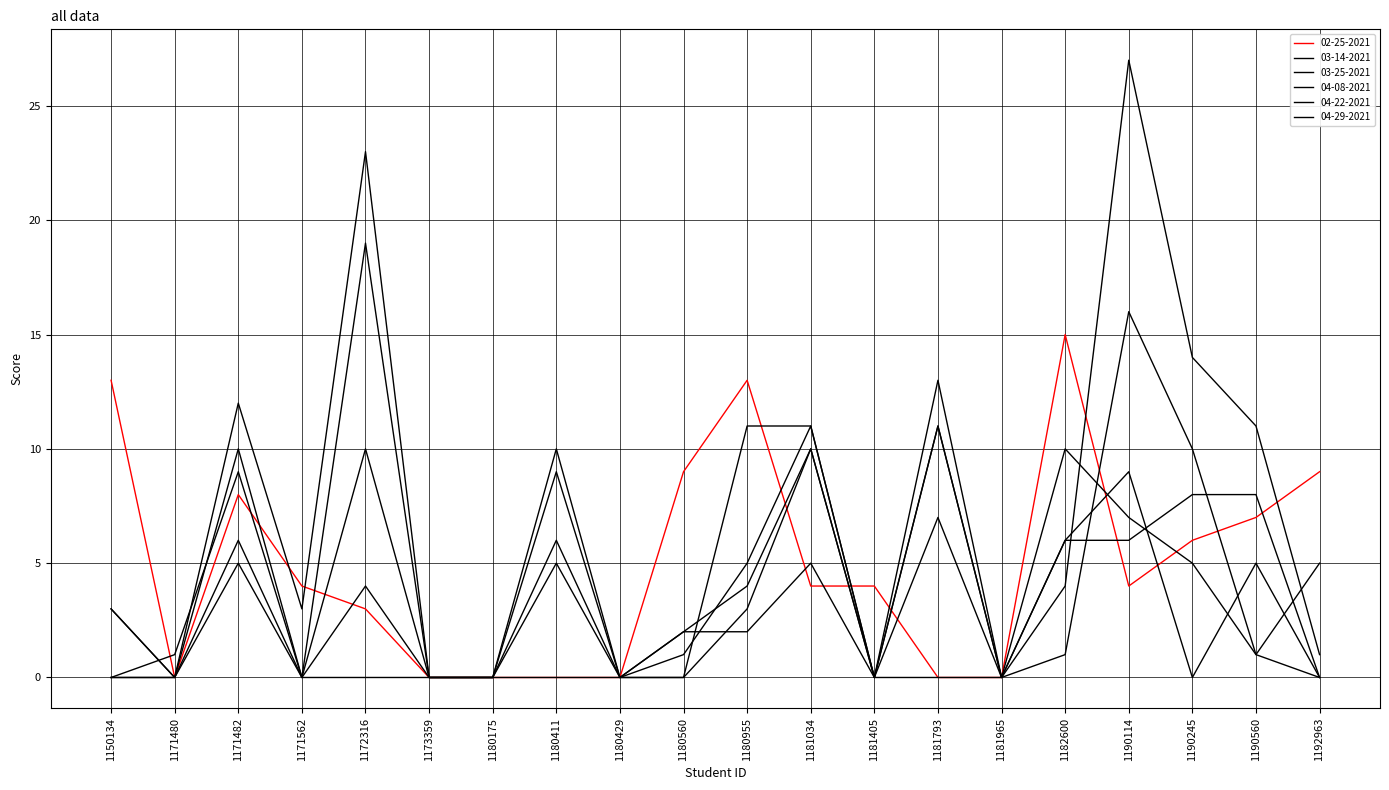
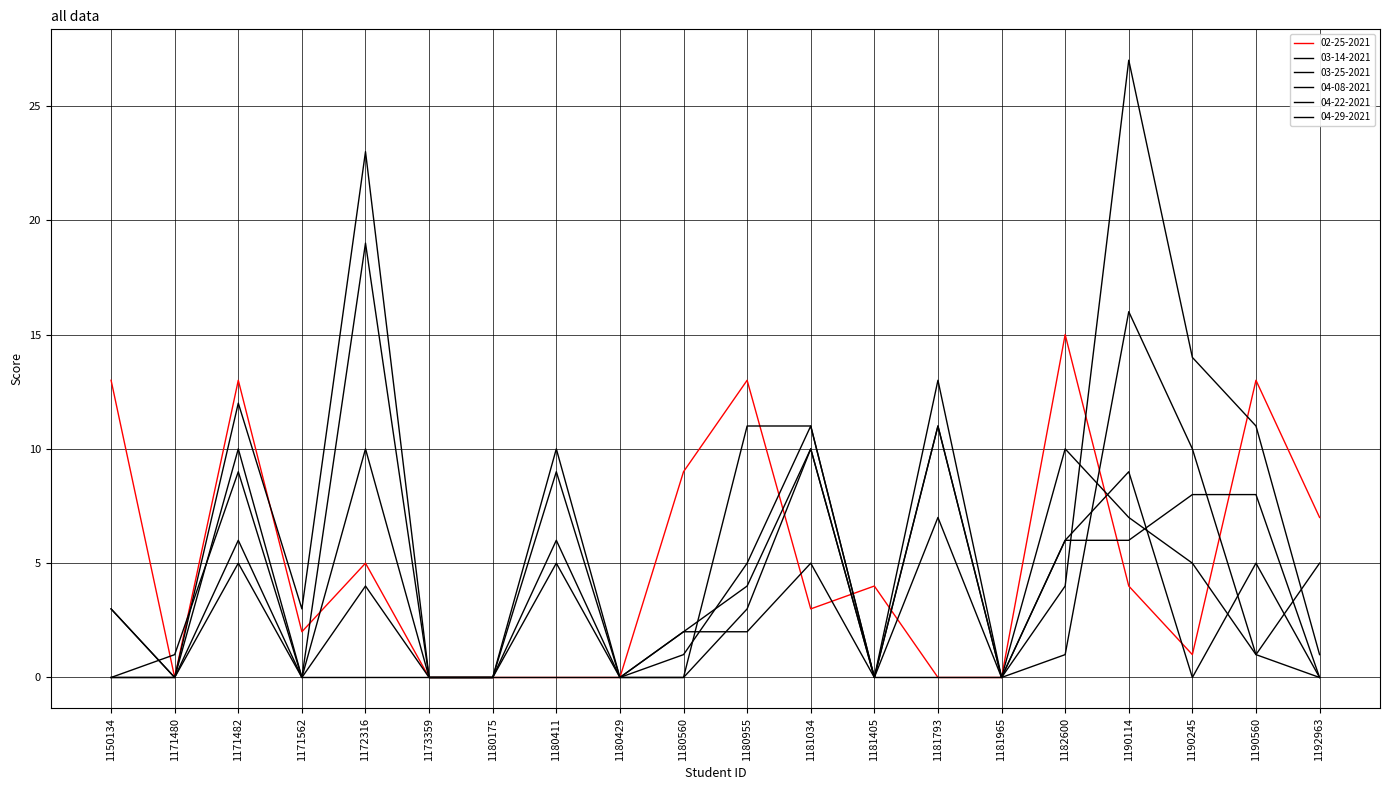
02-25-2021, 1171482: 8 -> 13
02-25-2021, 1171562: 4 -> 2
02-25-2021, 1172316: 3 -> 5
02-25-2021, 1181034: 4 -> 3
02-25-2021, 1190245: 6 -> 1
02-25-2021, 1190560: 7 -> 13
02-25-2021, 1192963: 9 -> 7
